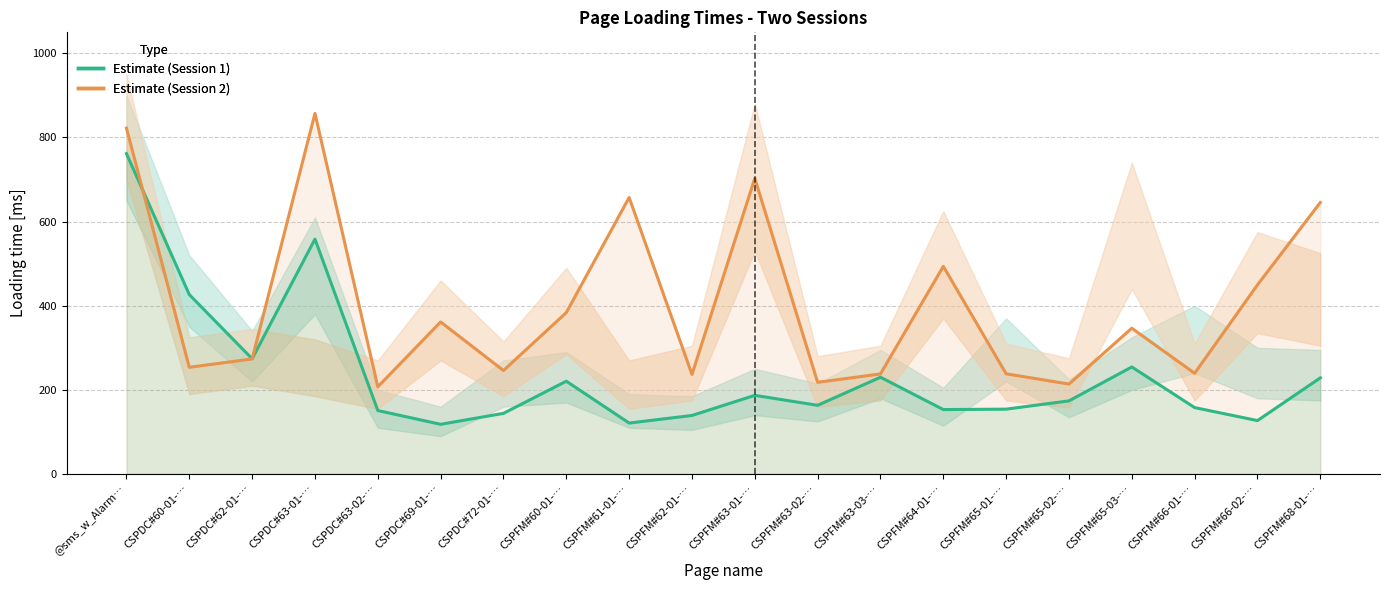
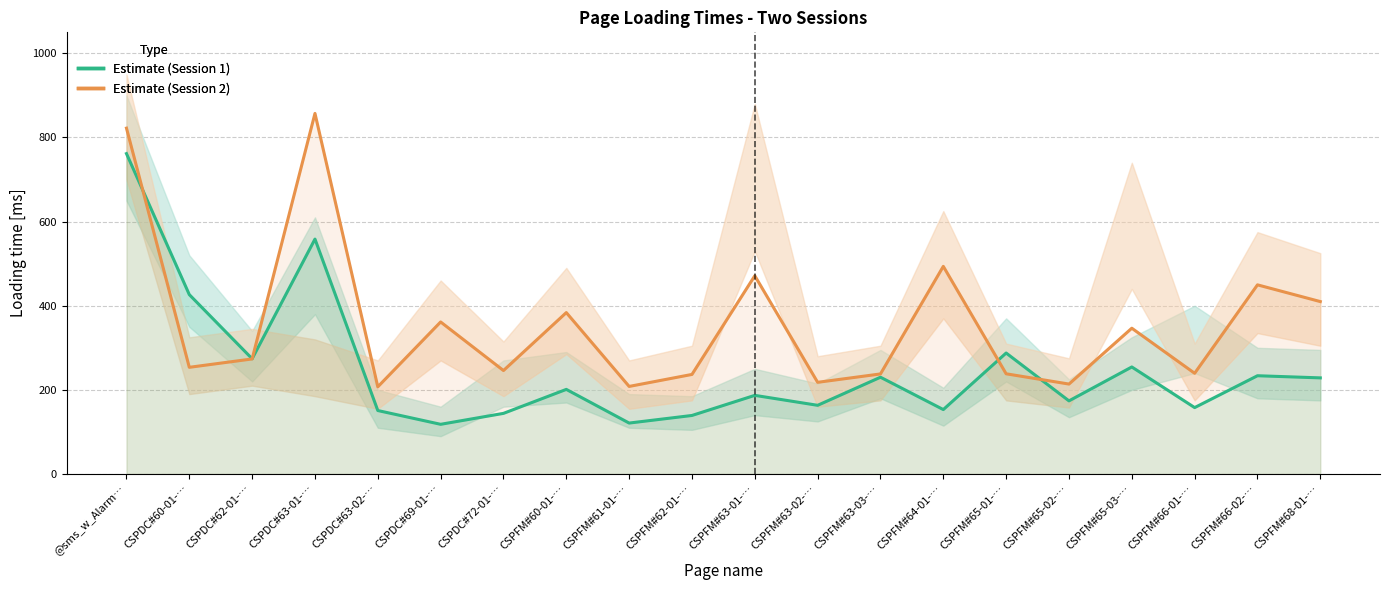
Estimate (Session 1), CSPFM#60-01-…: 220 -> 200
Estimate (Session 2), CSPFM#61-01-…: 660 -> 210
Estimate (Session 2), CSPFM#63-01-…: 700 -> 470
Estimate (Session 1), CSPFM#65-01-…: 150 -> 290
Estimate (Session 1), CSPFM#66-02-…: 130 -> 230
Estimate (Session 2), CSPFM#68-01-…: 650 -> 410
